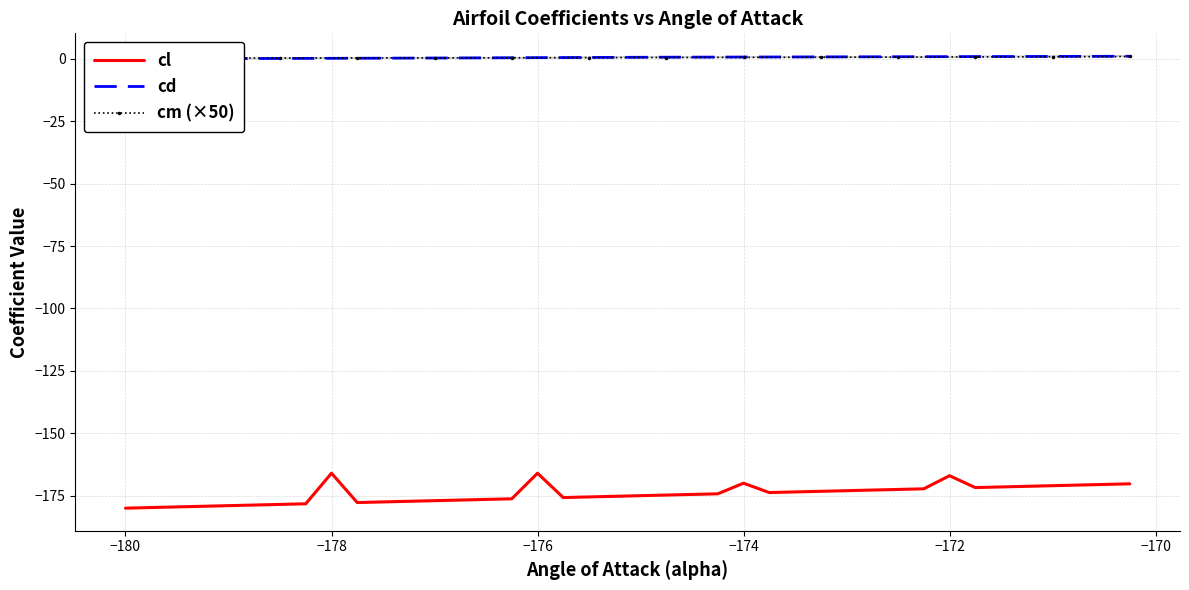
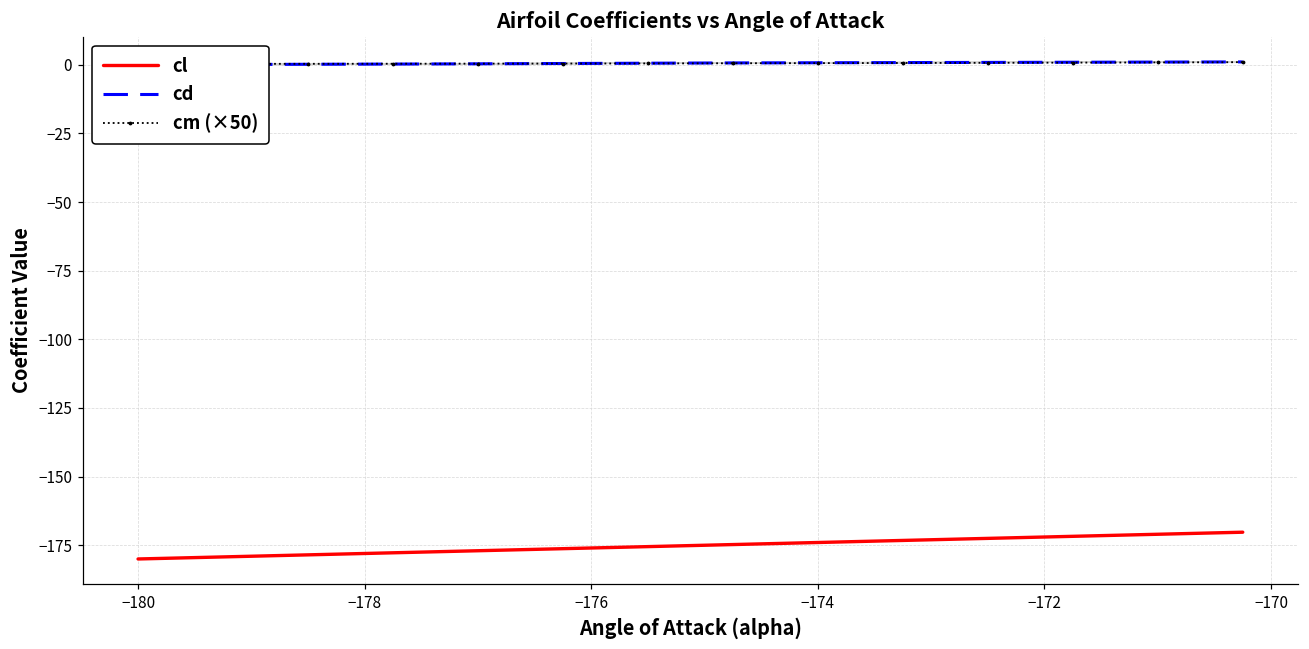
cl, −178: -166 -> -178
cl, −176: -166 -> -176
cl, −174: -170 -> -174
cl, −172: -167 -> -172
